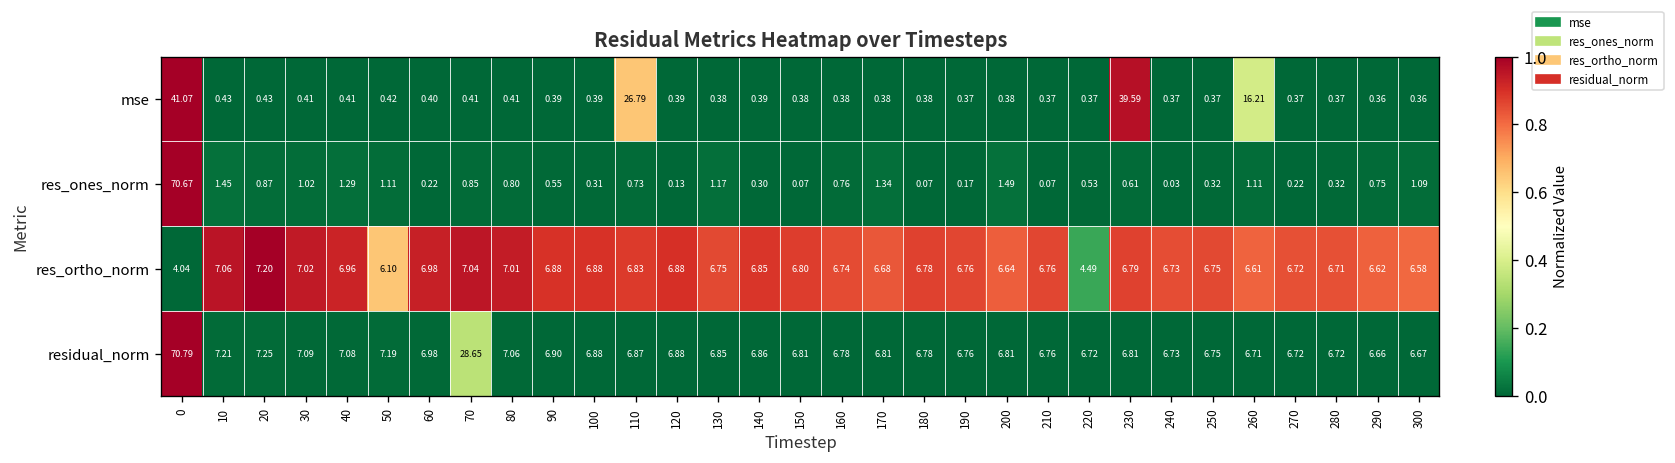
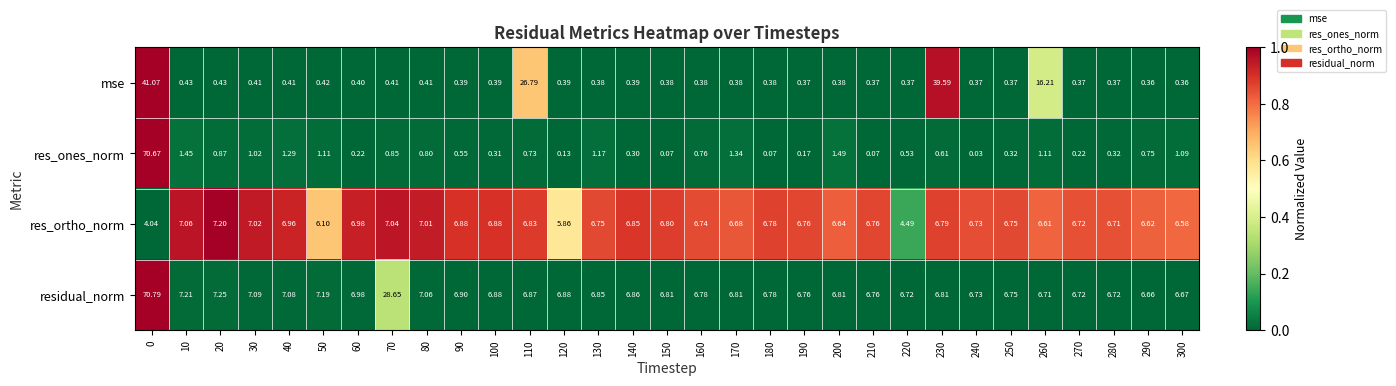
res_ortho_norm, 120: 6.88 -> 5.86
